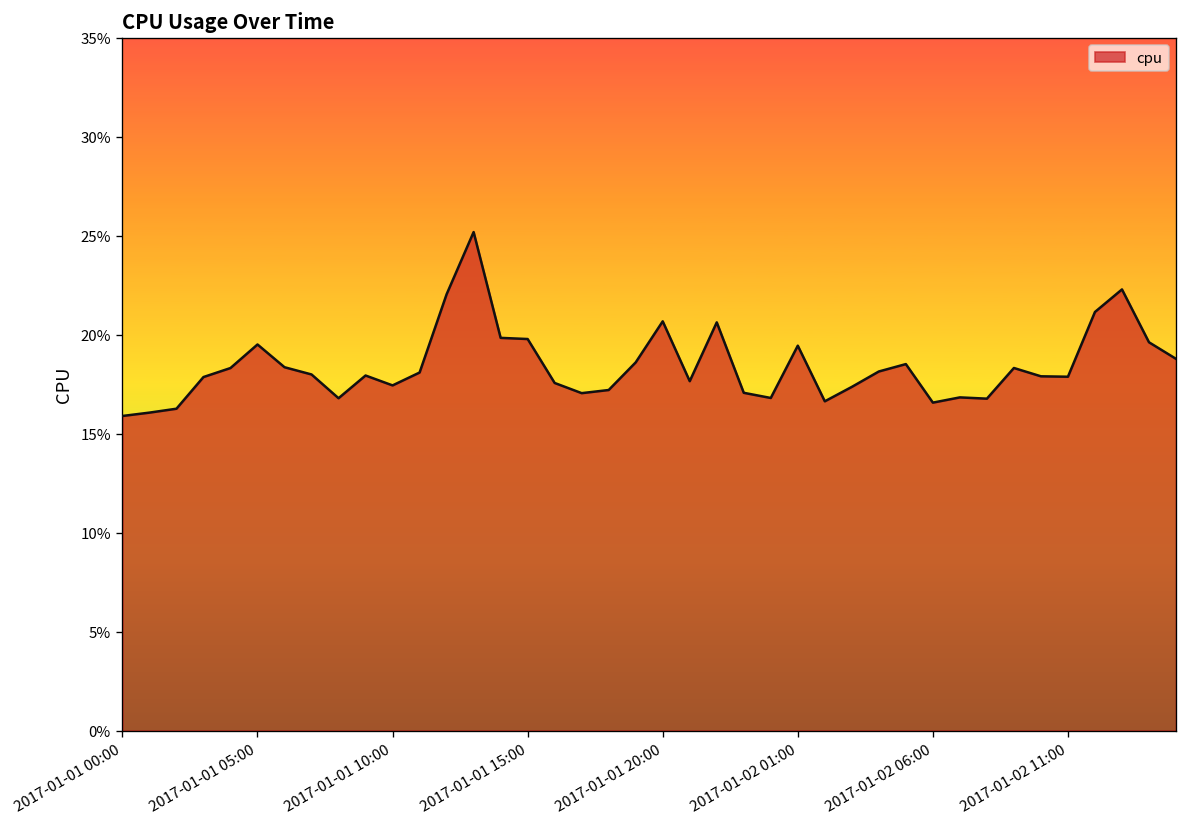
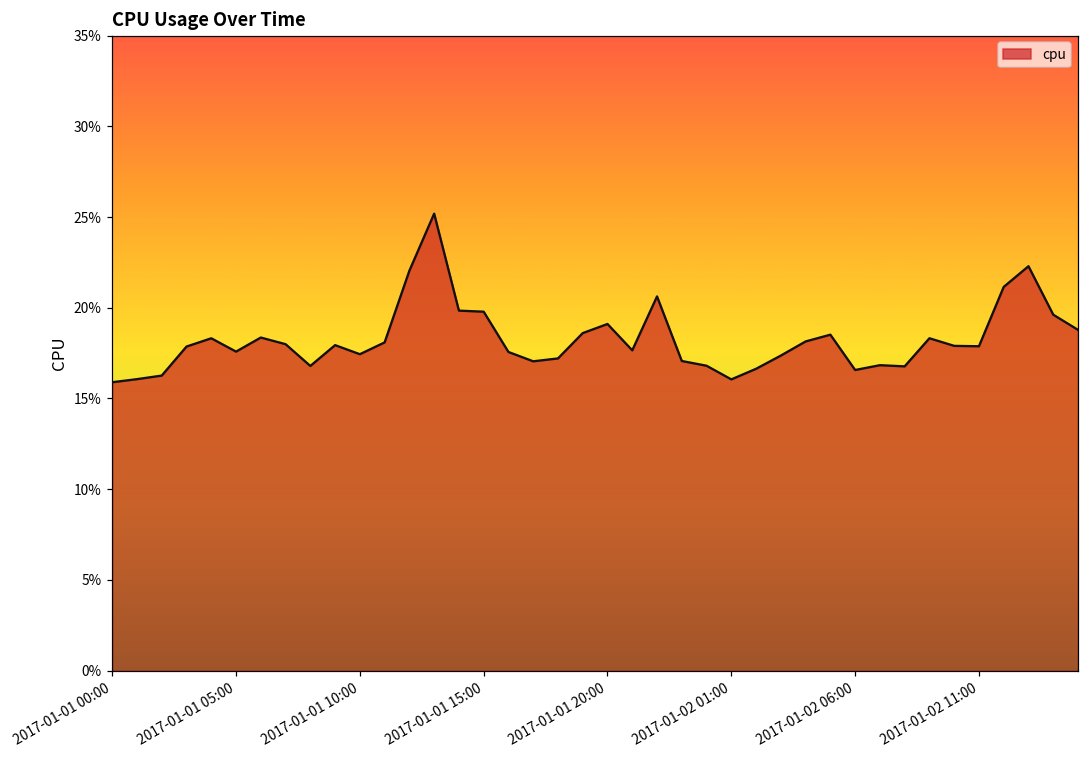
2017-01-01 05:00: 19.5% -> 17.6%
2017-01-01 20:00: 20.7% -> 19.1%
2017-01-02 01:00: 19.4% -> 16.1%
